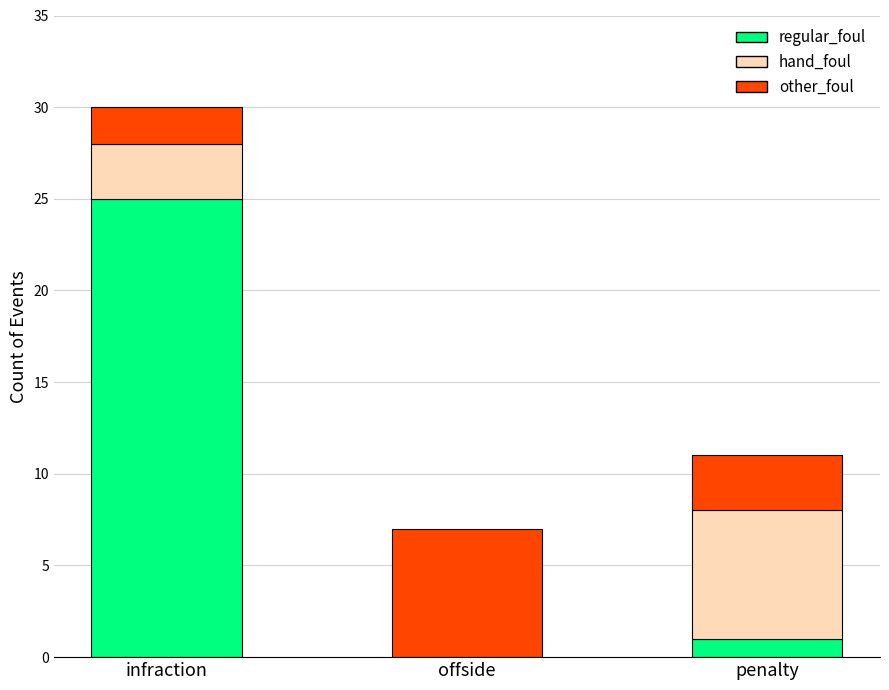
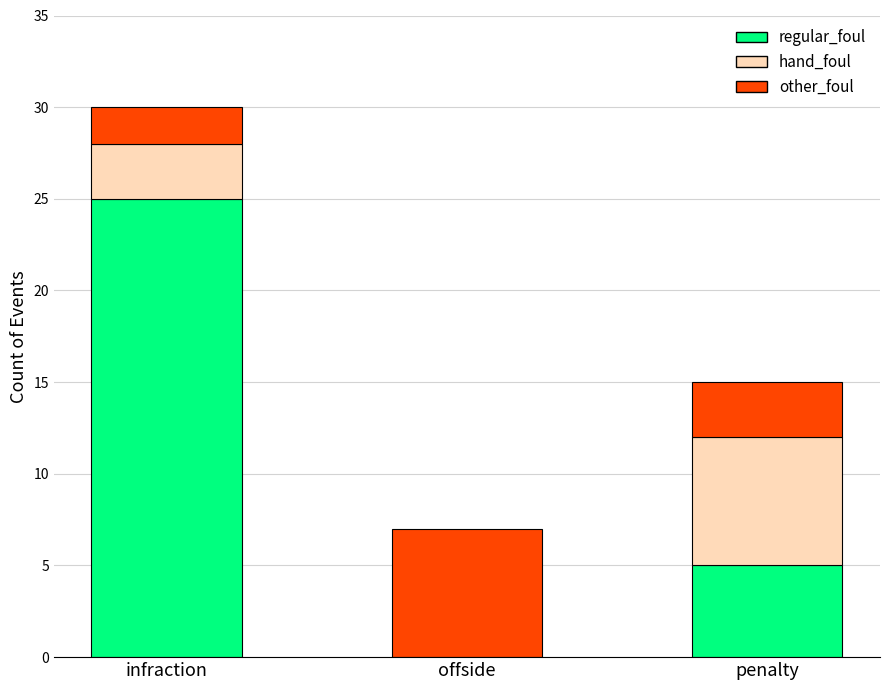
regular_foul, penalty: 1 -> 5
